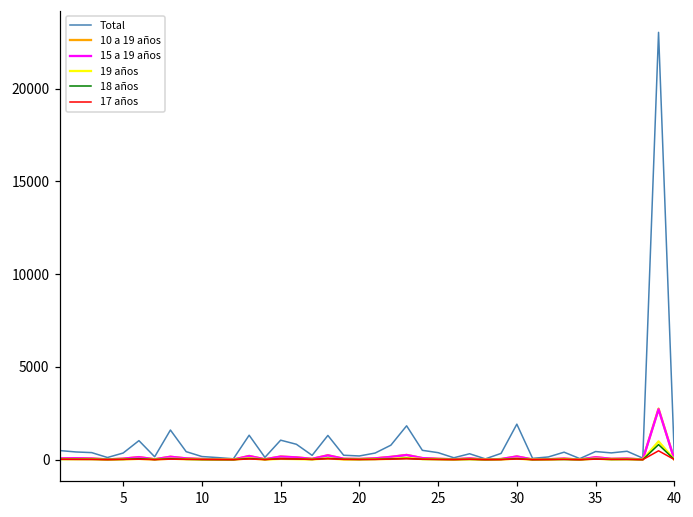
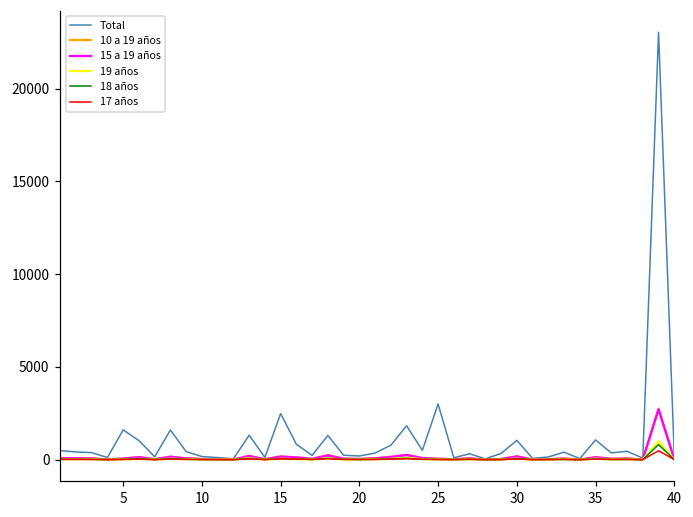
Total, 5: 400 -> 1600
Total, 15: 1000 -> 2500
Total, 25: 400 -> 3000
Total, 30: 1900 -> 1000
Total, 35: 400 -> 1100
